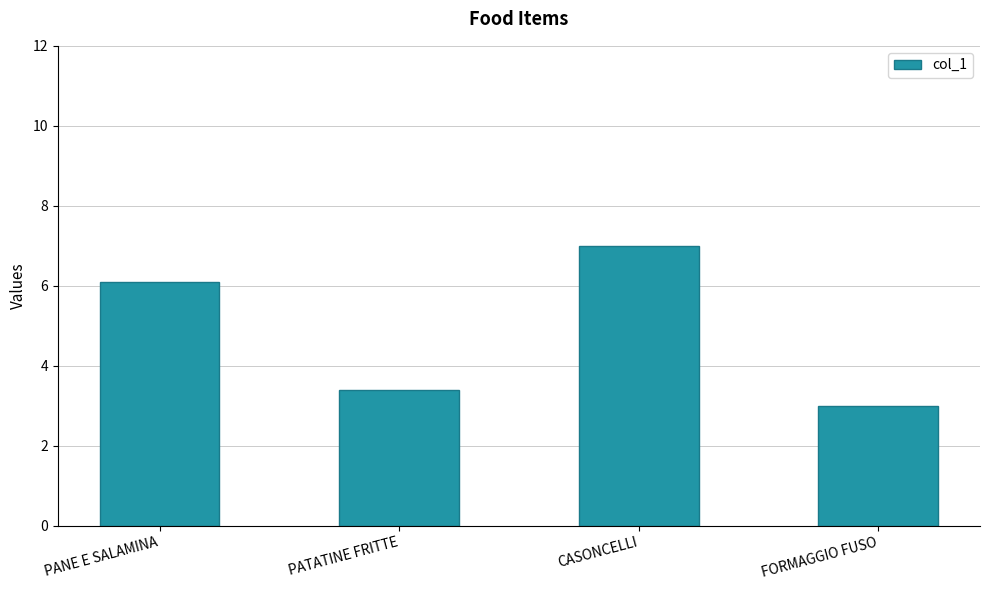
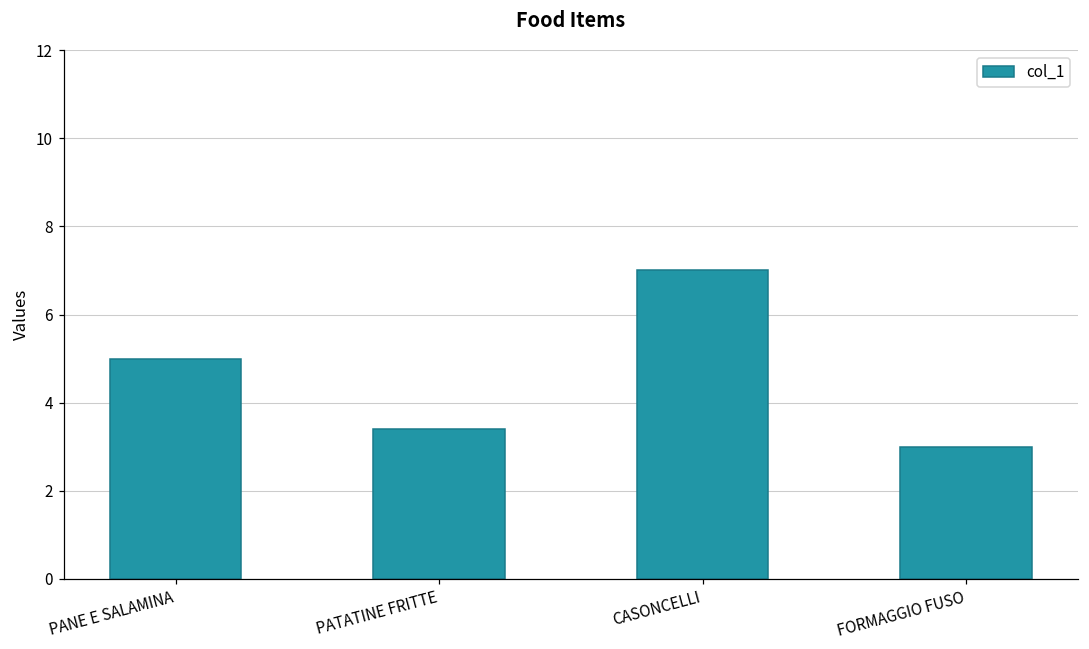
PANE E SALAMINA: 6.1 -> 5.0
